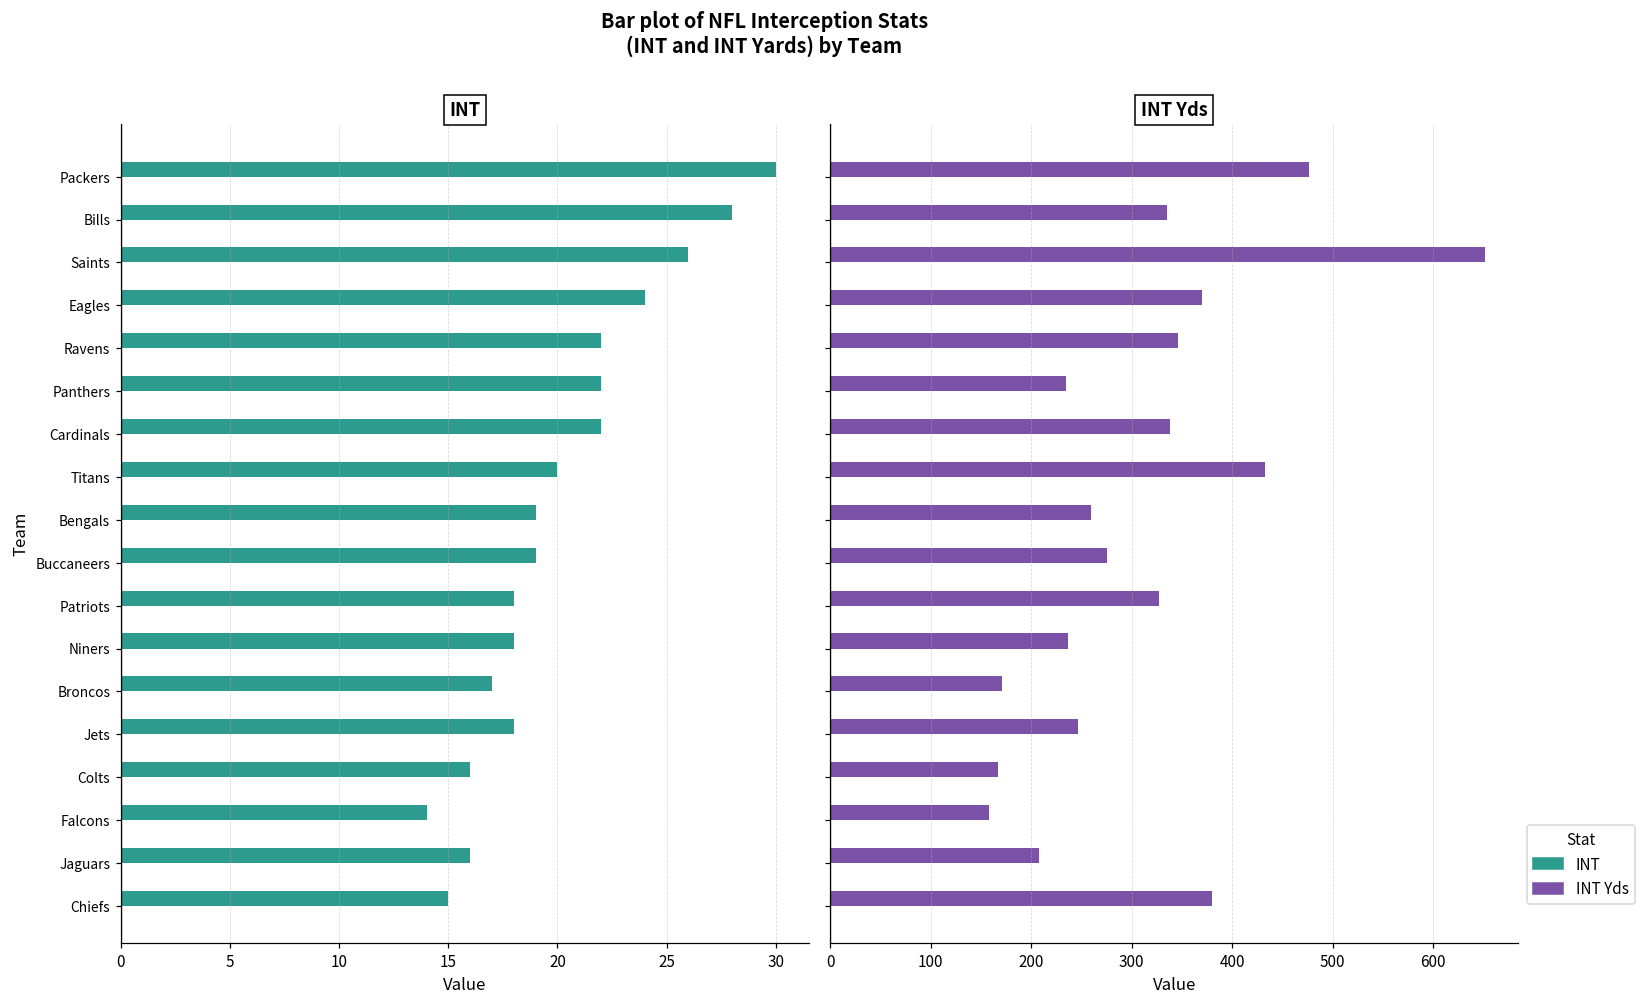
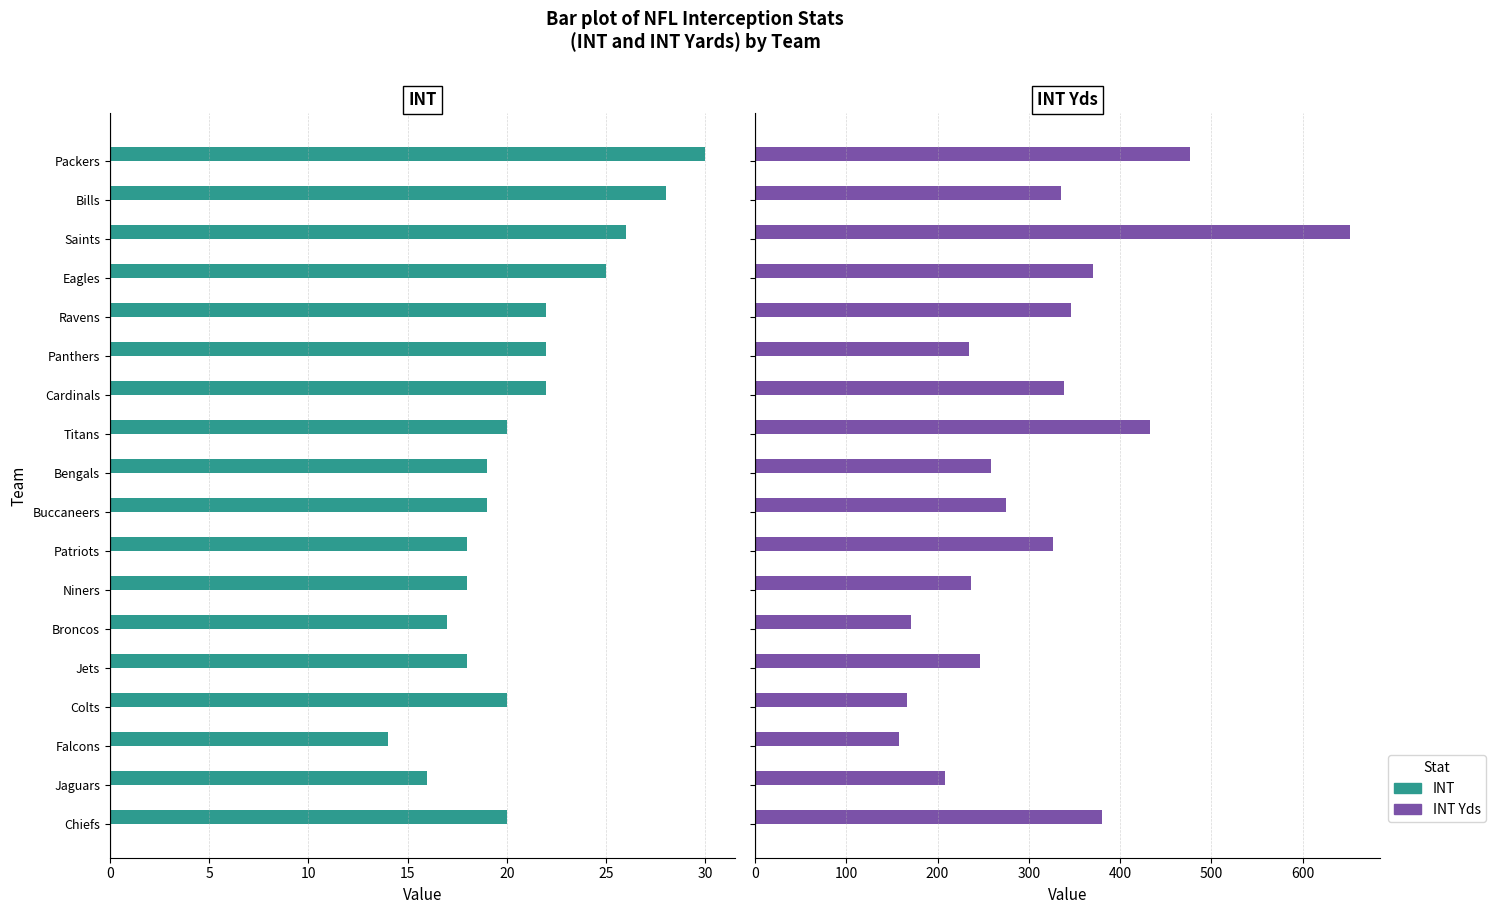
INT, Eagles: 24 -> 25
INT, Colts: 16 -> 20
INT, Chiefs: 15 -> 20
